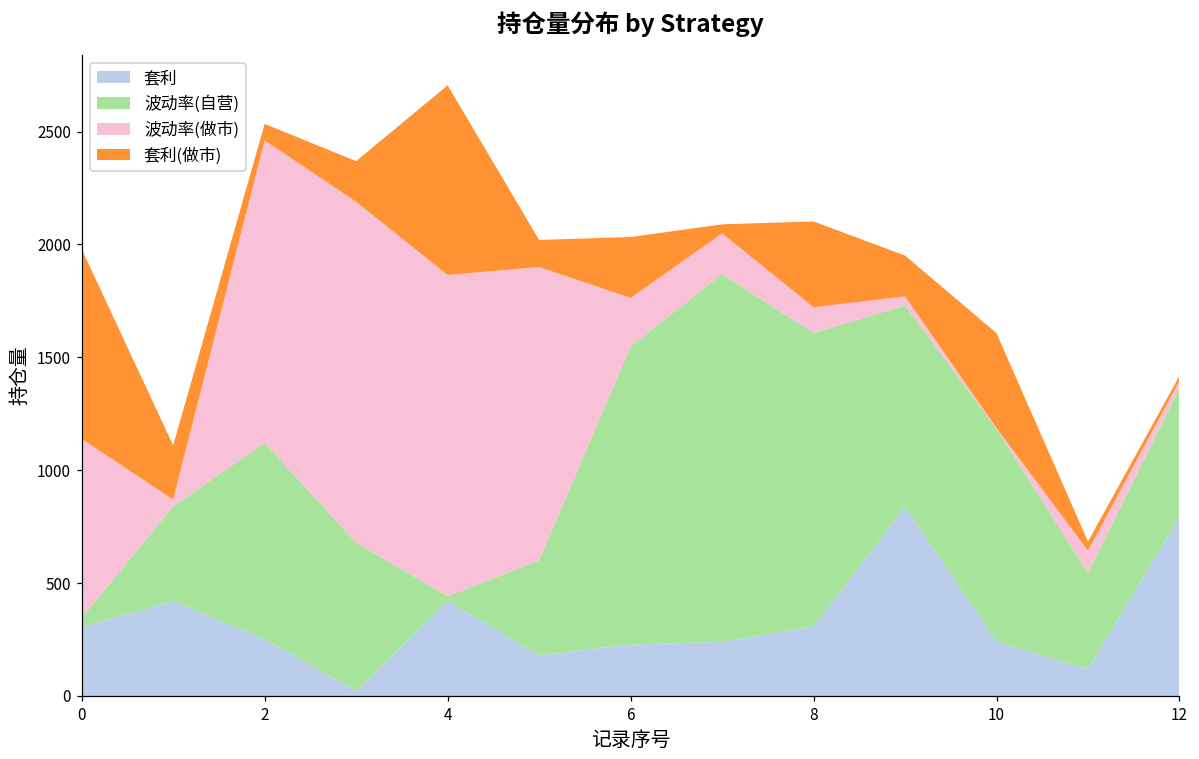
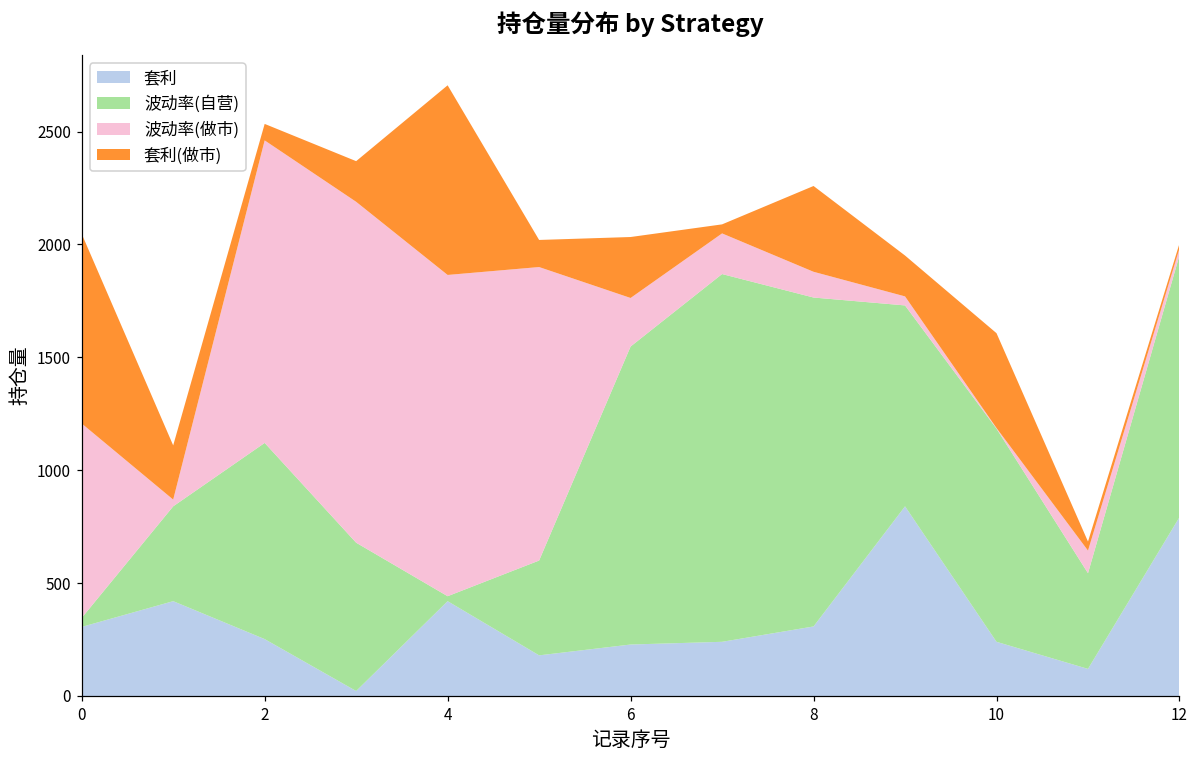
波动率(做市), 0: 790 -> 860
波动率(自营), 8: 1300 -> 1460
波动率(自营), 12: 570 -> 1160
